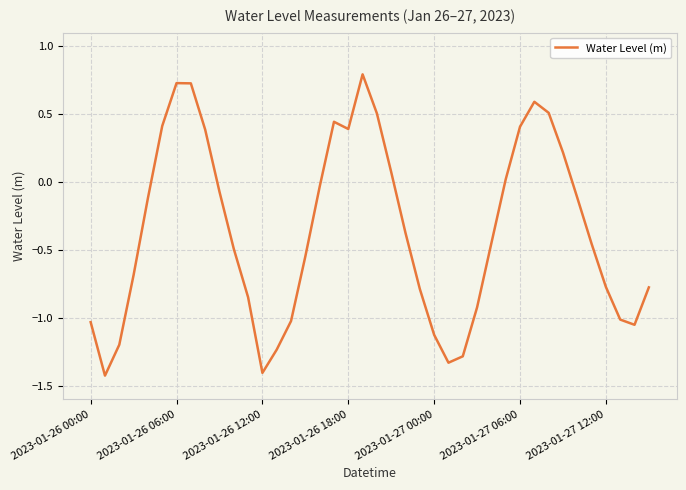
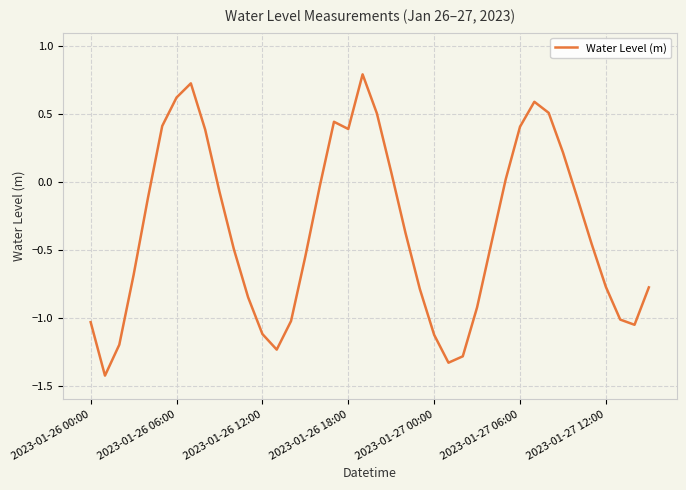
2023-01-26 06:00: 0.73 -> 0.62
2023-01-26 12:00: -1.41 -> -1.12
